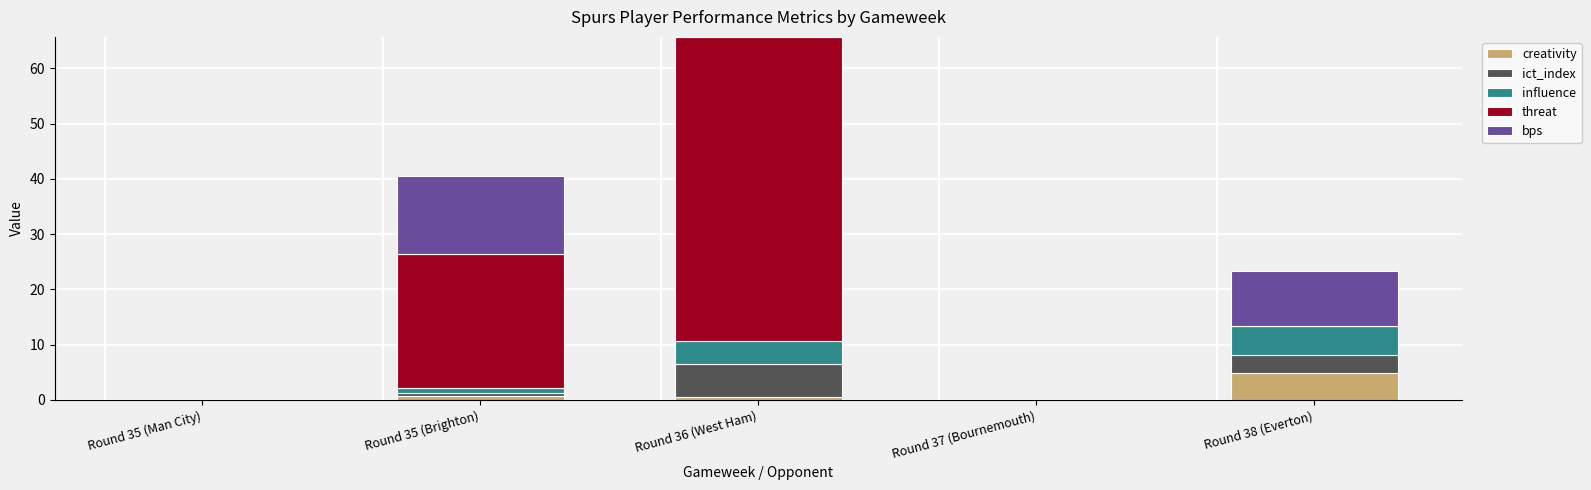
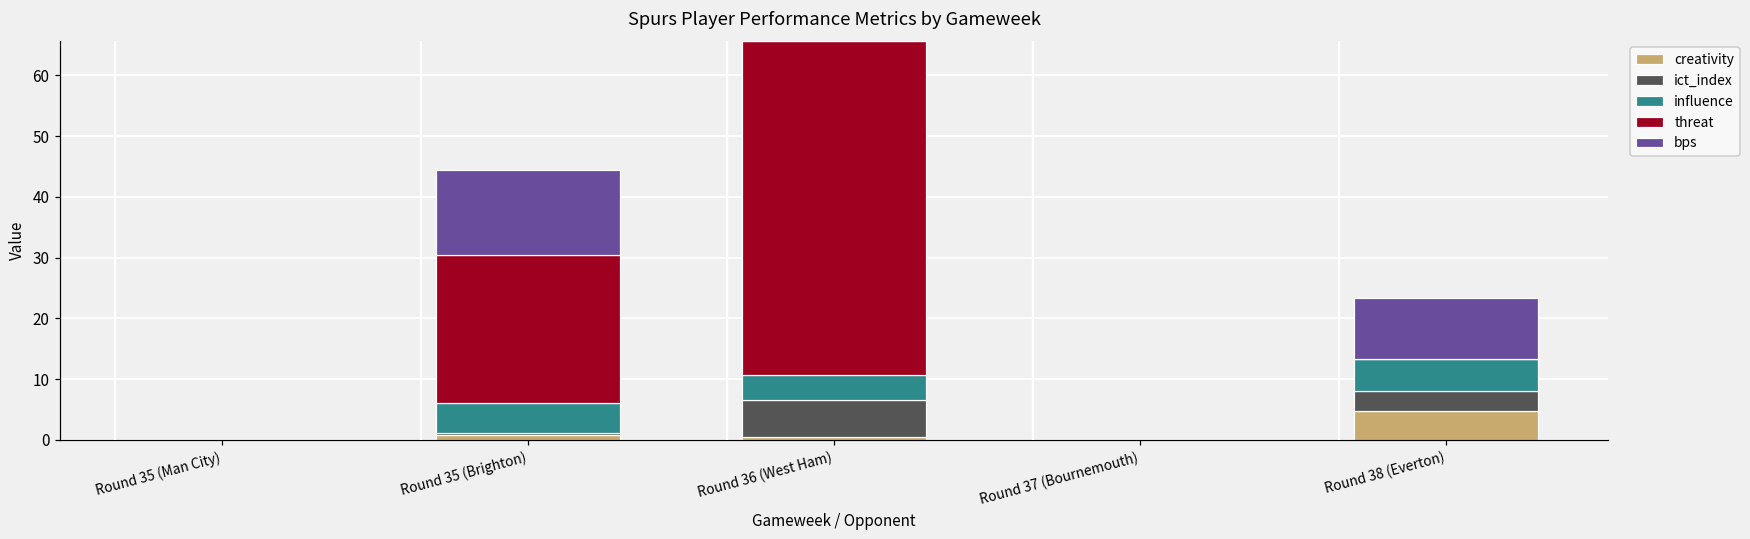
influence, Round 35 (Brighton): 1 -> 5
